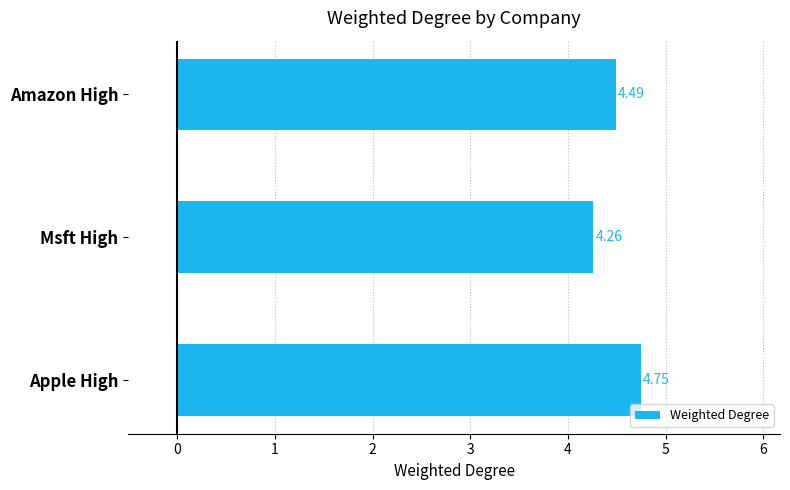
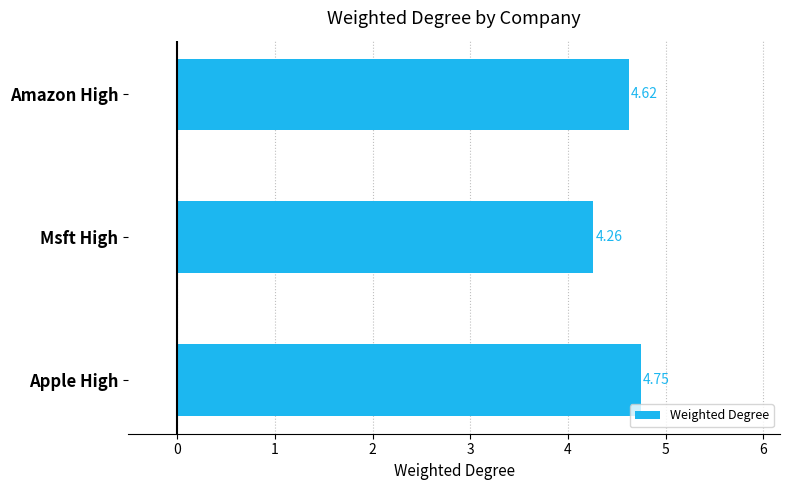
Amazon High: 4.49 -> 4.62
